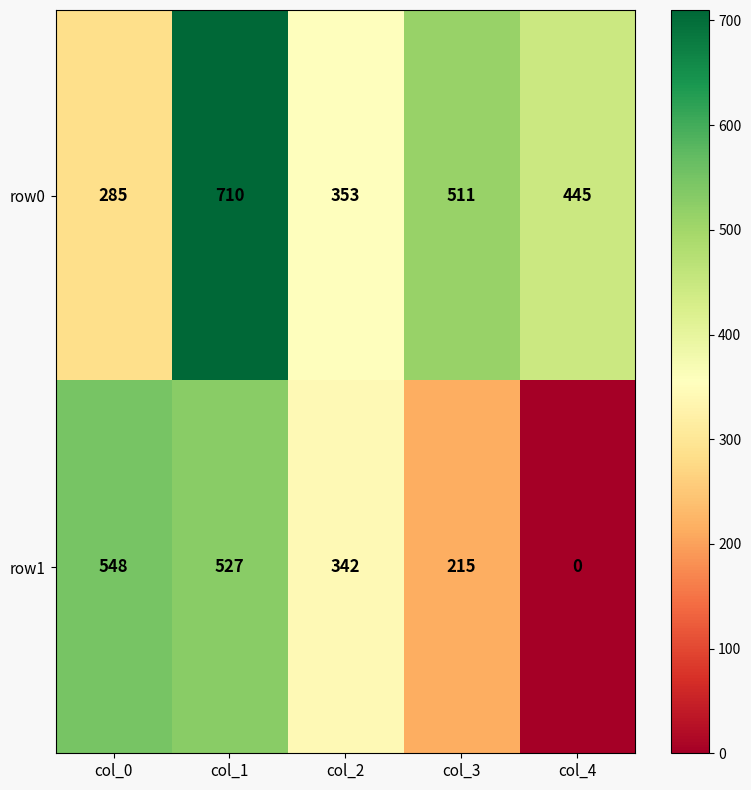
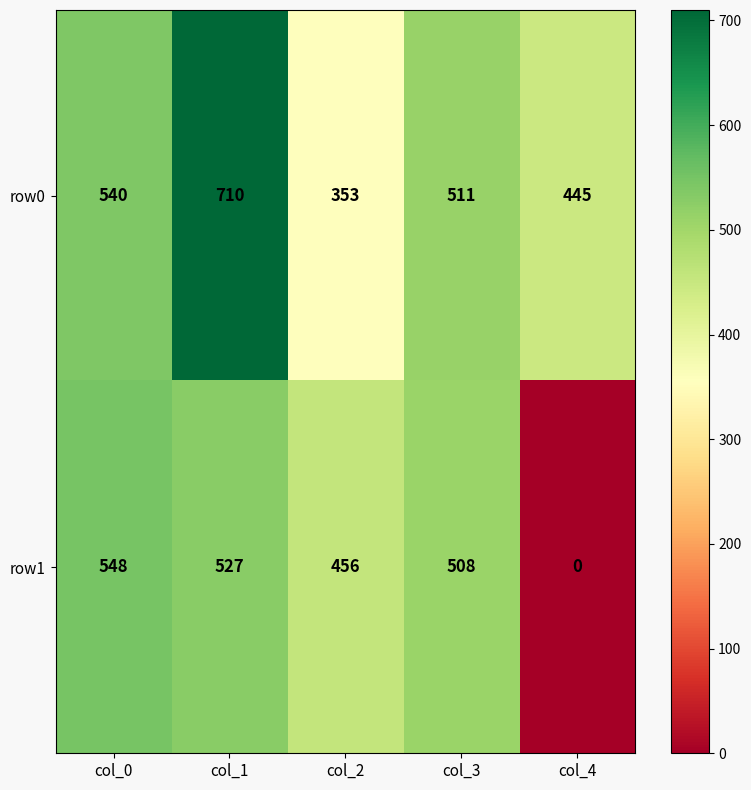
row0, col_0: 285 -> 540
row1, col_2: 342 -> 456
row1, col_3: 215 -> 508
